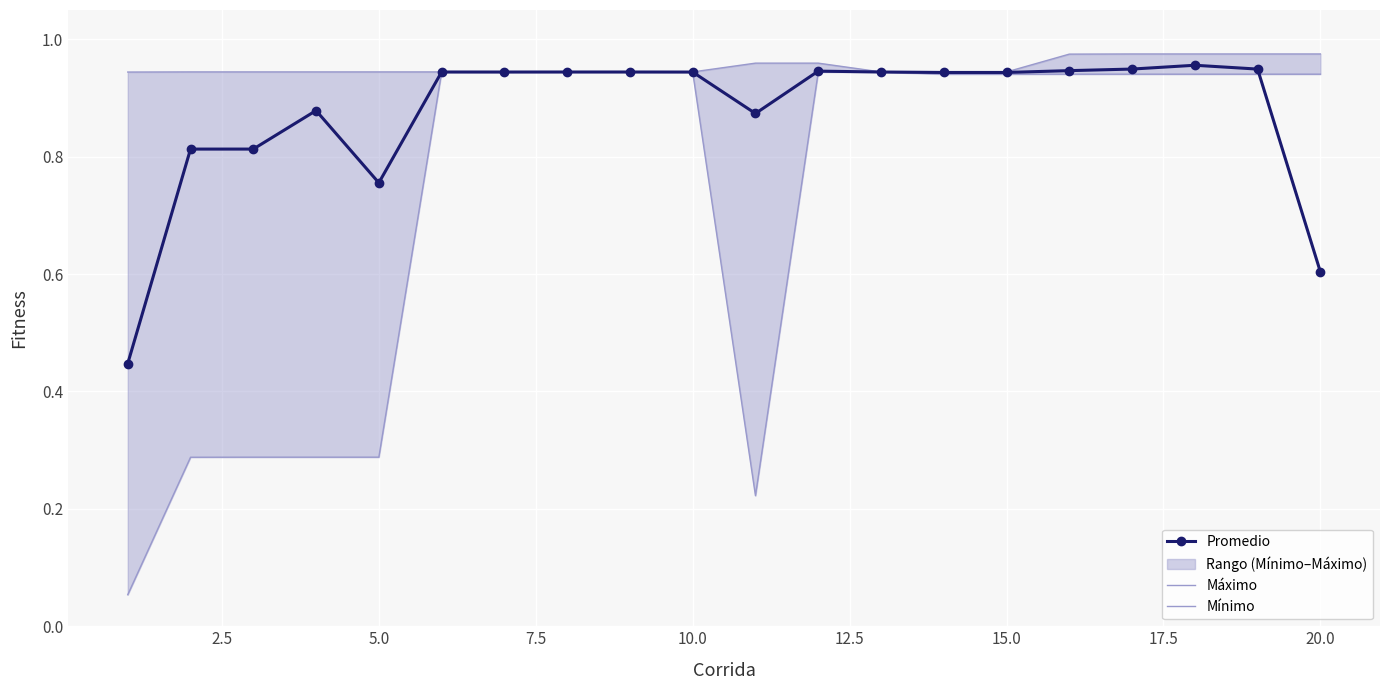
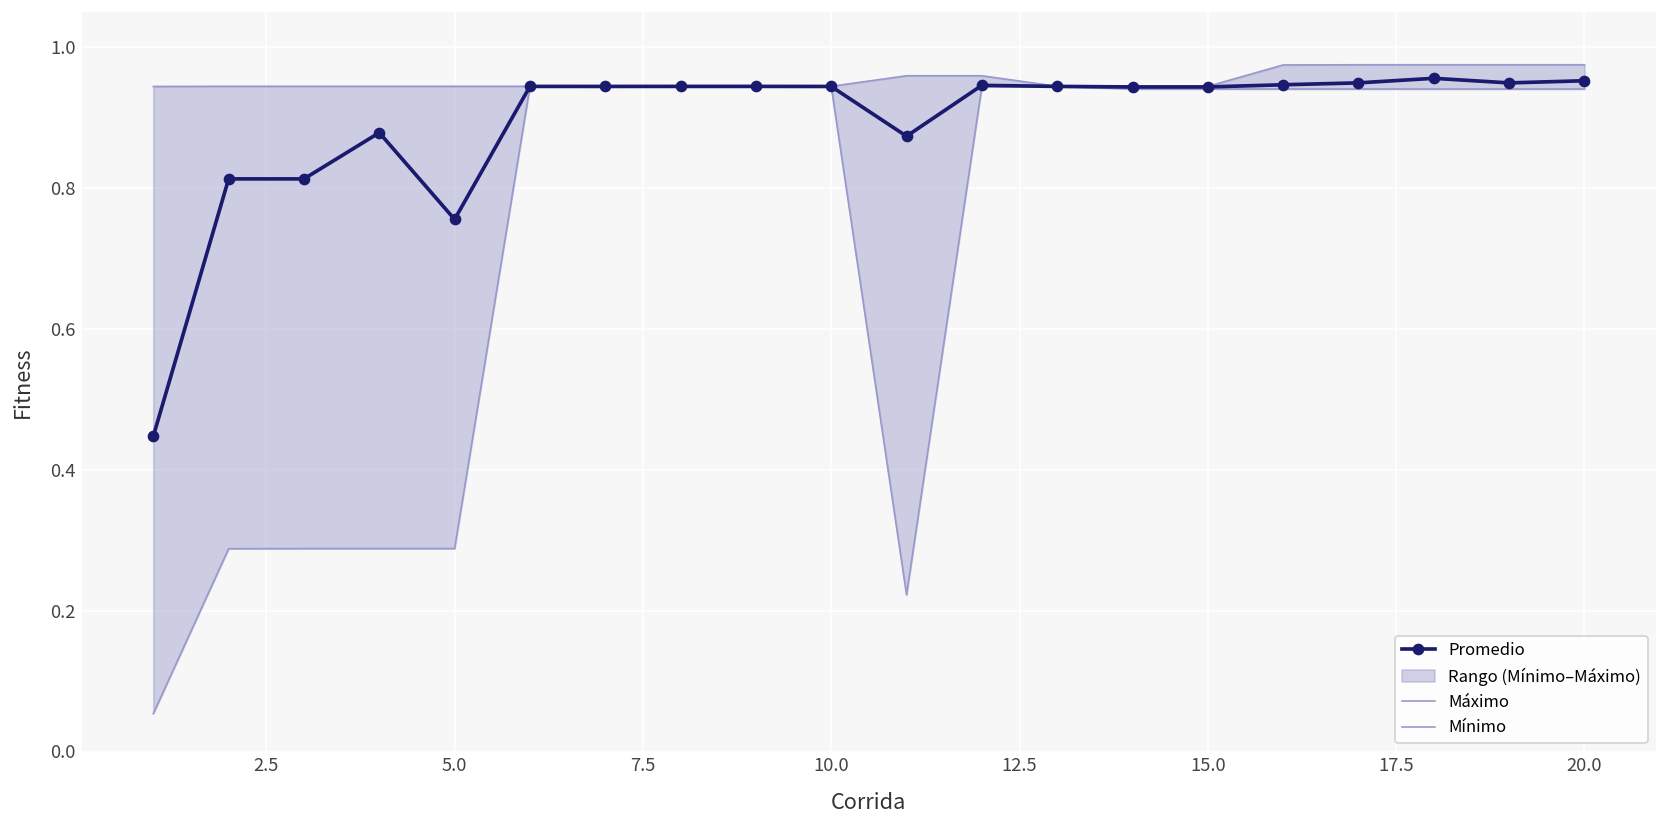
Promedio, 20.0: 0.60 -> 0.95
